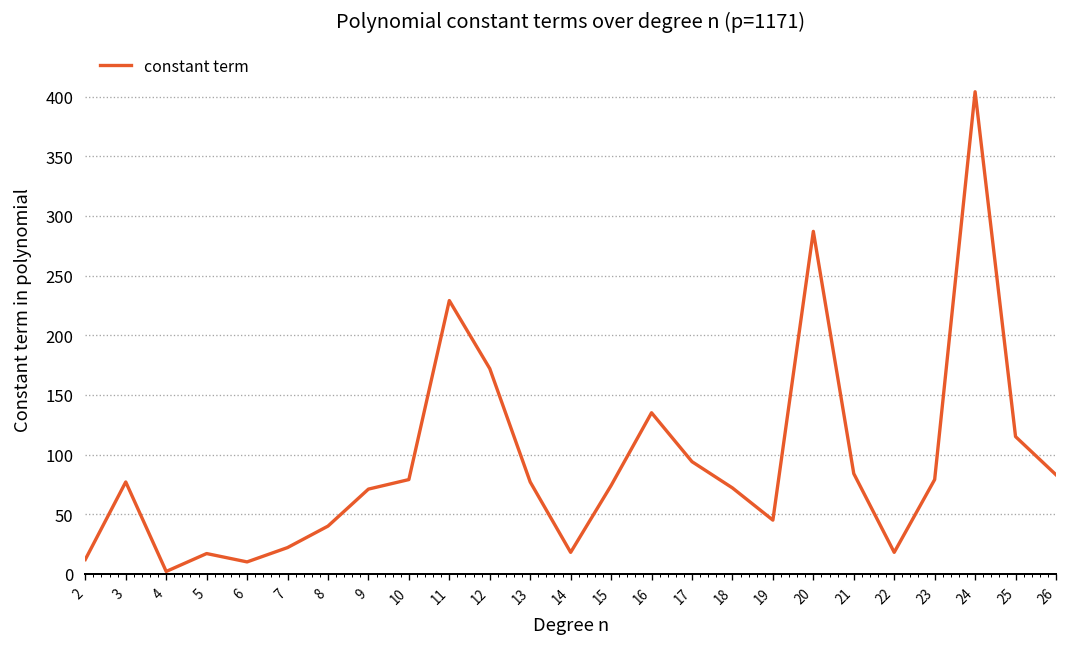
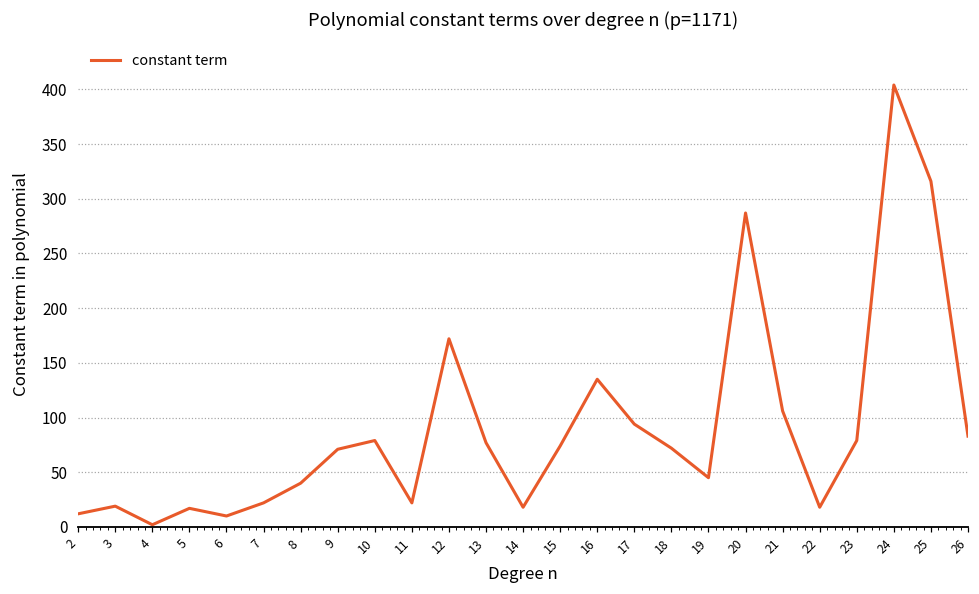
3: 80 -> 20
11: 230 -> 20
21: 80 -> 110
25: 120 -> 320
